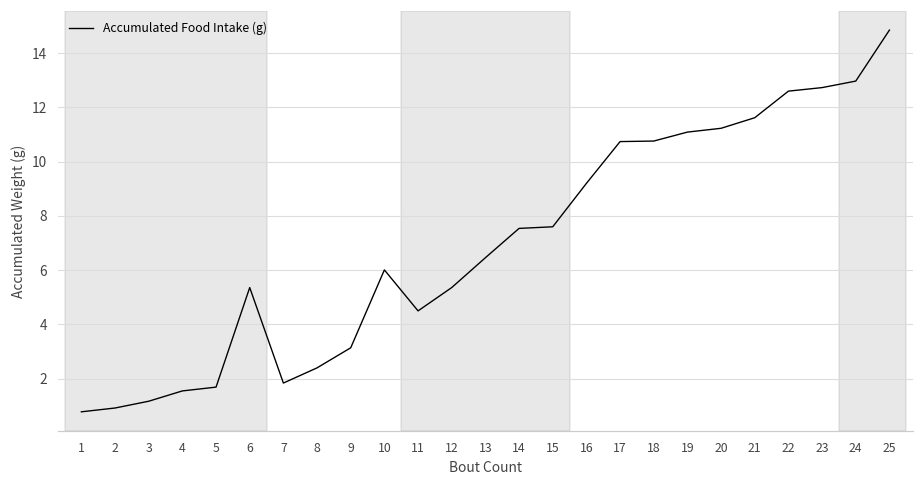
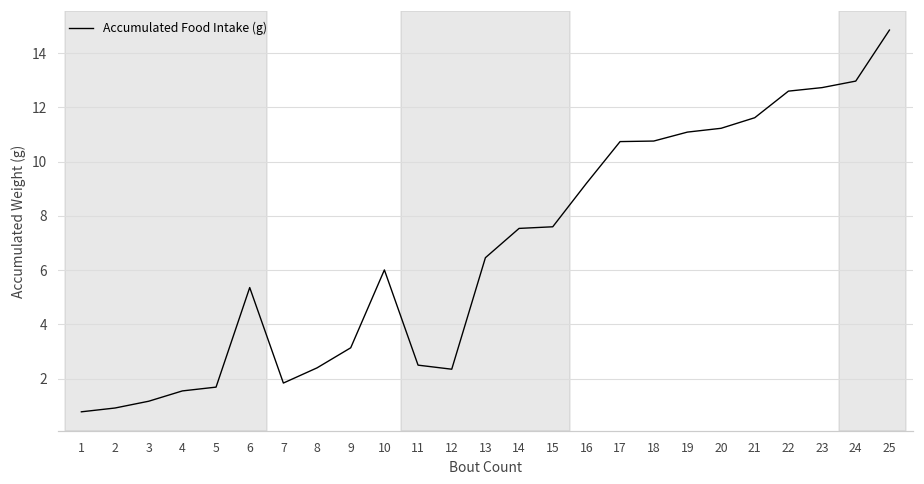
11: 4.5 -> 2.5
12: 5.4 -> 2.4
